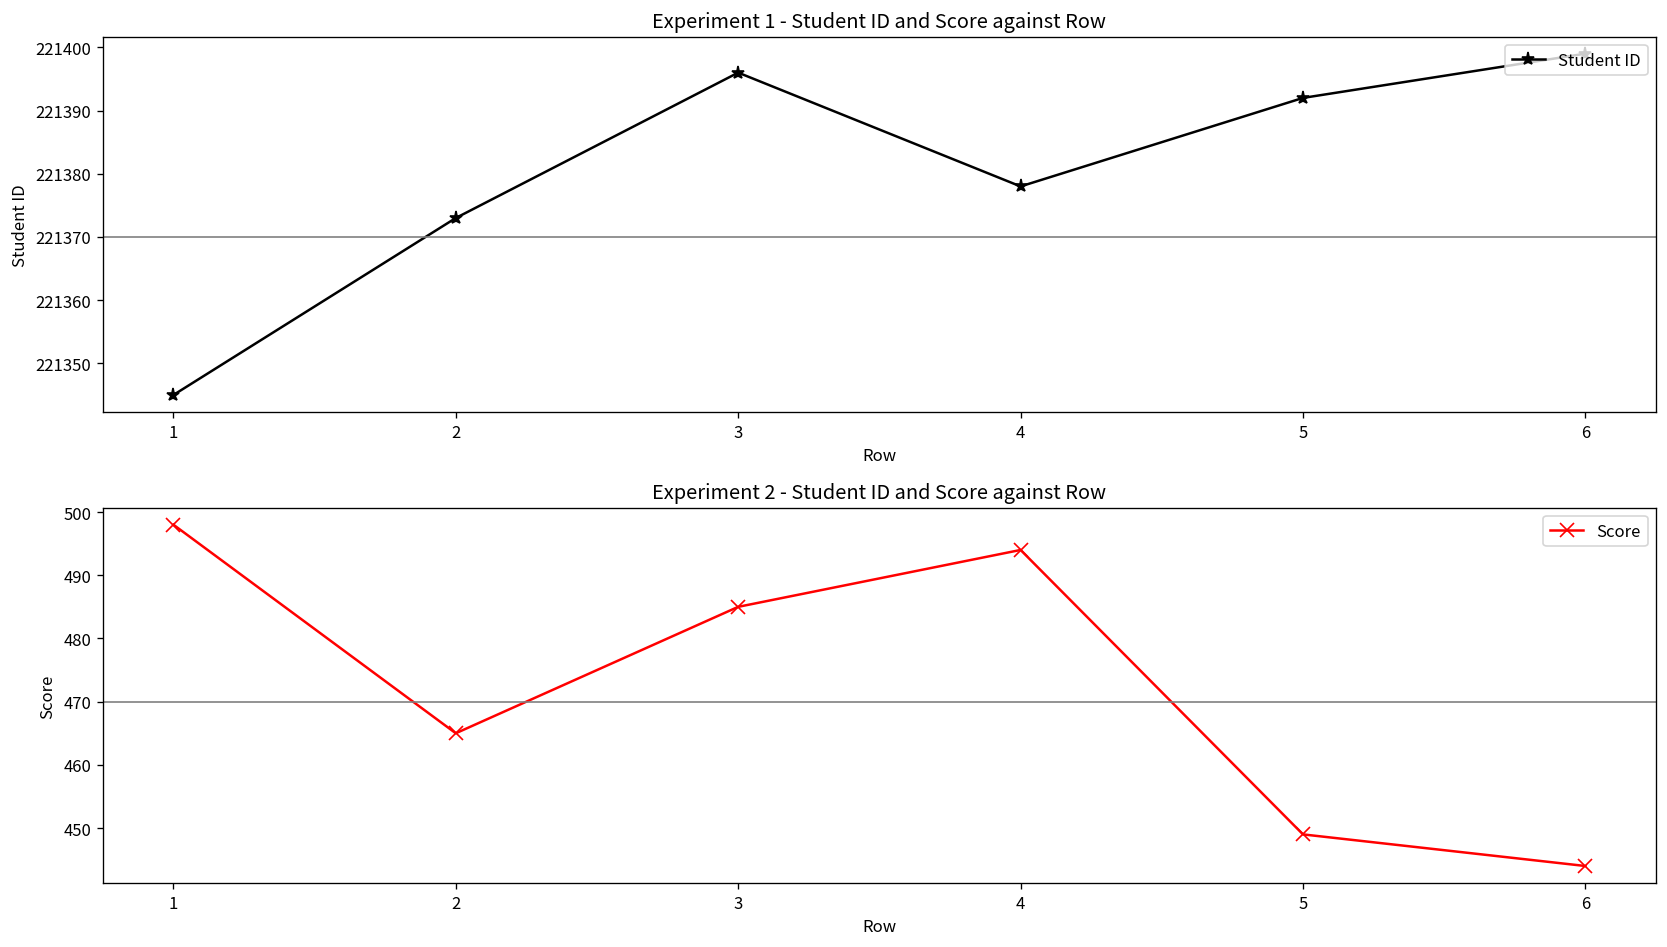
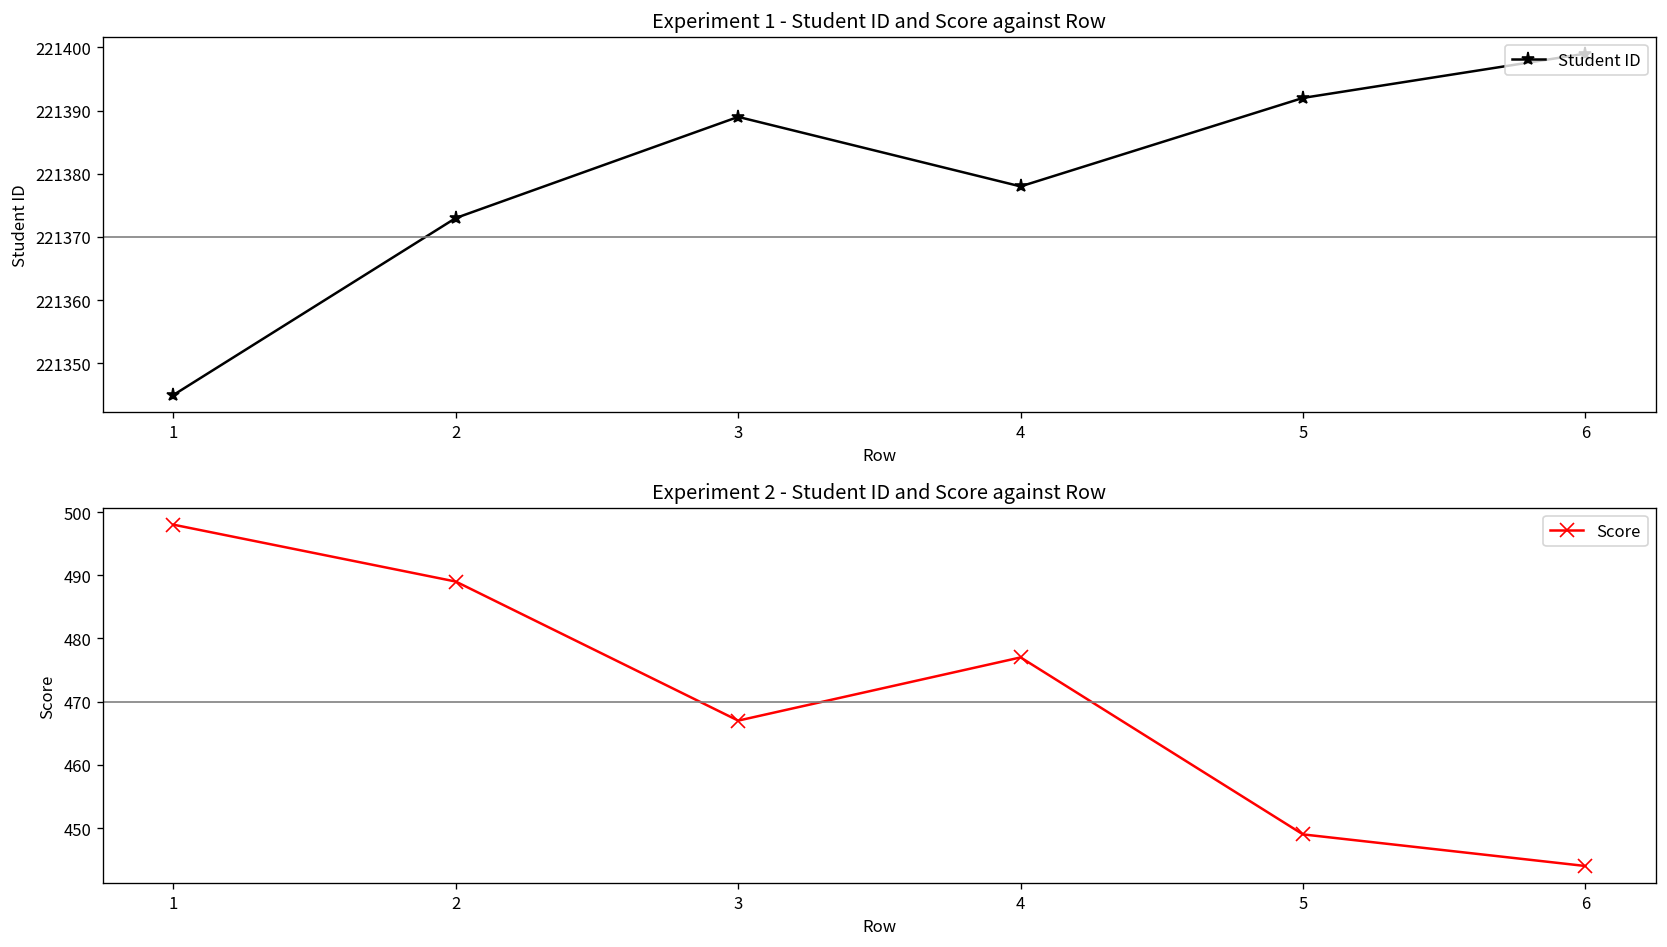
Experiment 1 - Student ID and Score against Row, 3: 221396 -> 221389
Experiment 2 - Student ID and Score against Row, 2: 465 -> 489
Experiment 2 - Student ID and Score against Row, 3: 485 -> 467
Experiment 2 - Student ID and Score against Row, 4: 494 -> 477
